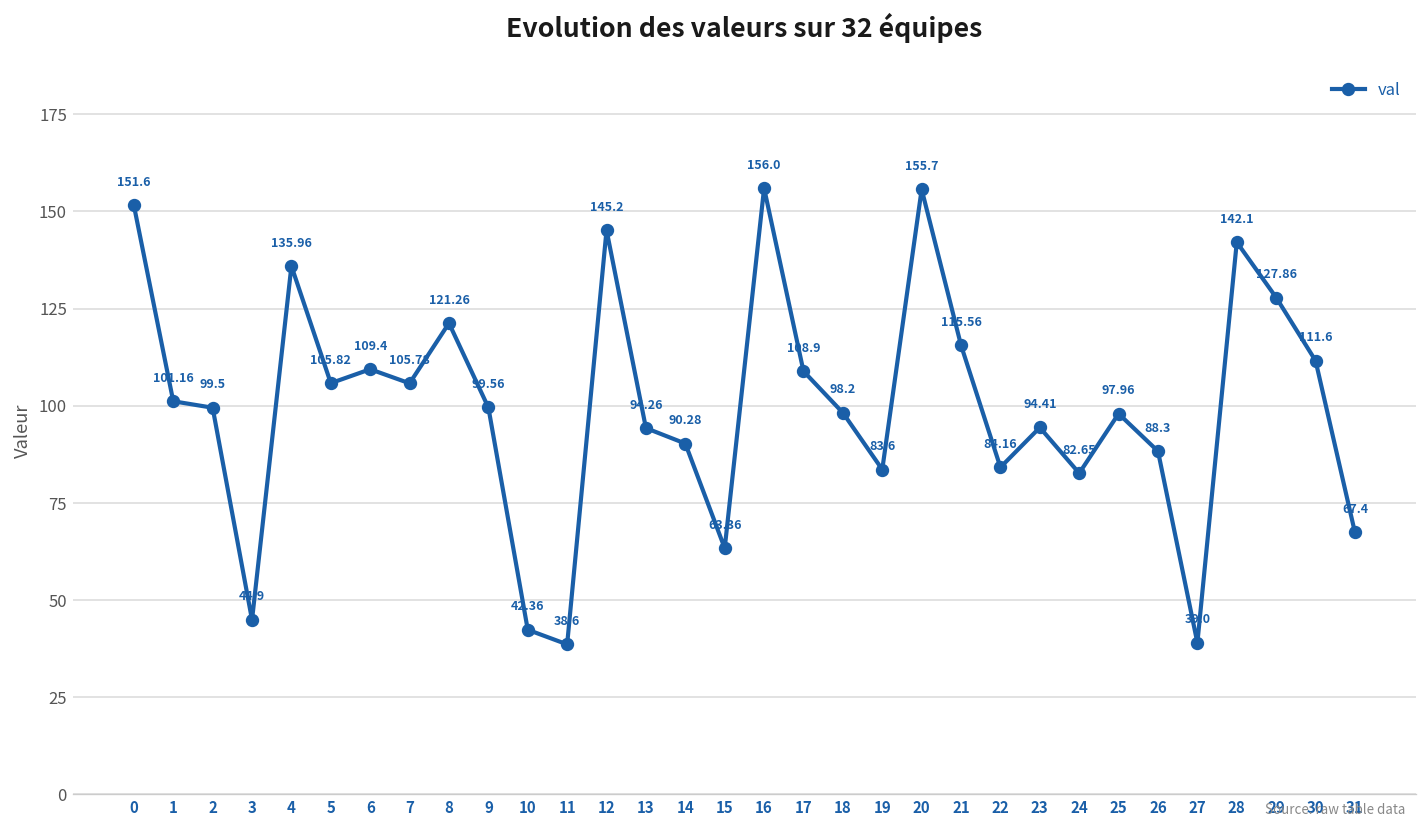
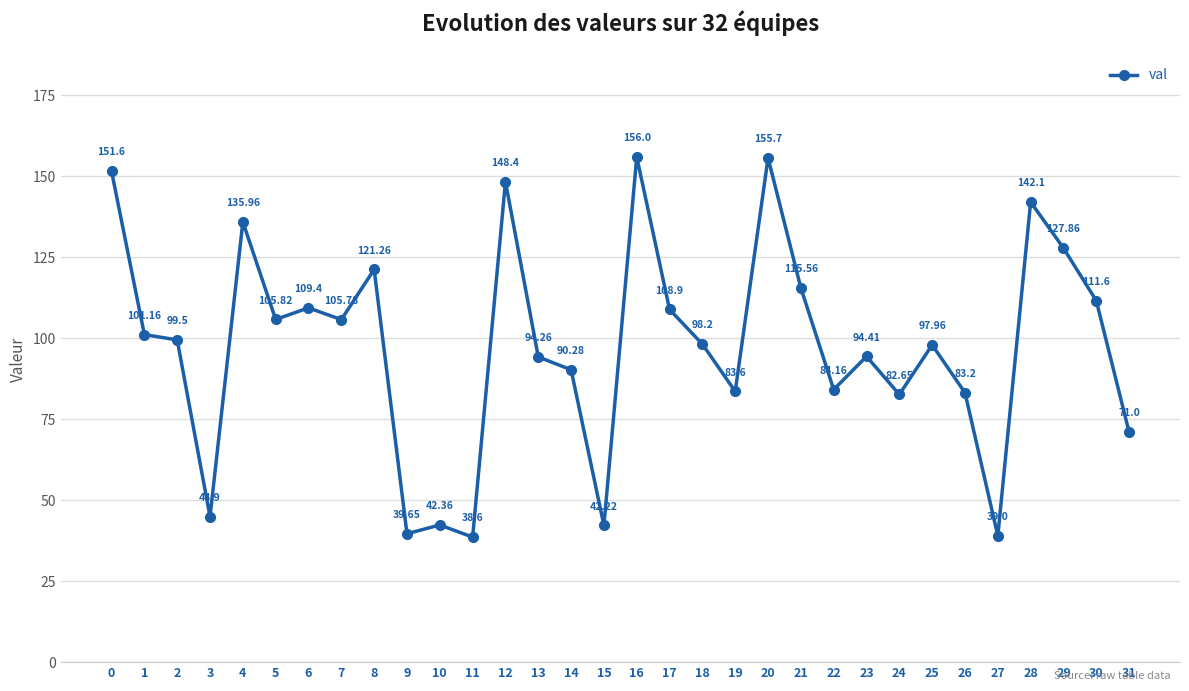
9: 99.56 -> 39.65
12: 145.2 -> 148.4
15: 63.36 -> 42.22
26: 88.3 -> 83.2
31: 67.4 -> 71.0
